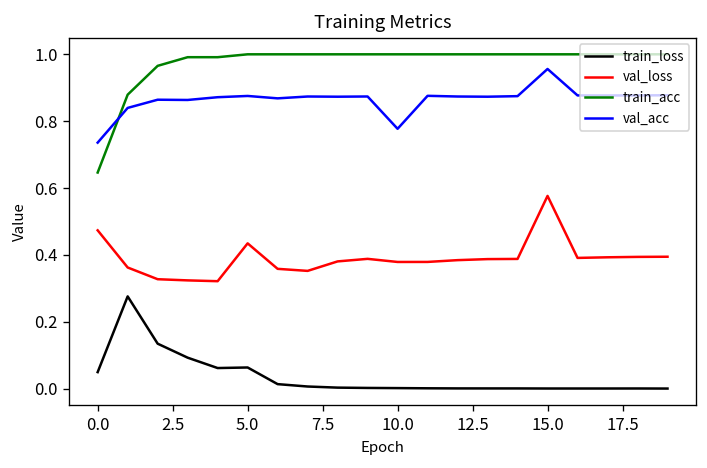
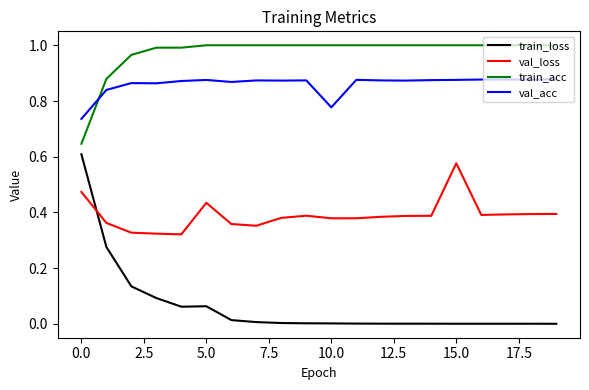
train_loss, 0.0: 0.05 -> 0.61
val_acc, 15.0: 0.96 -> 0.88
